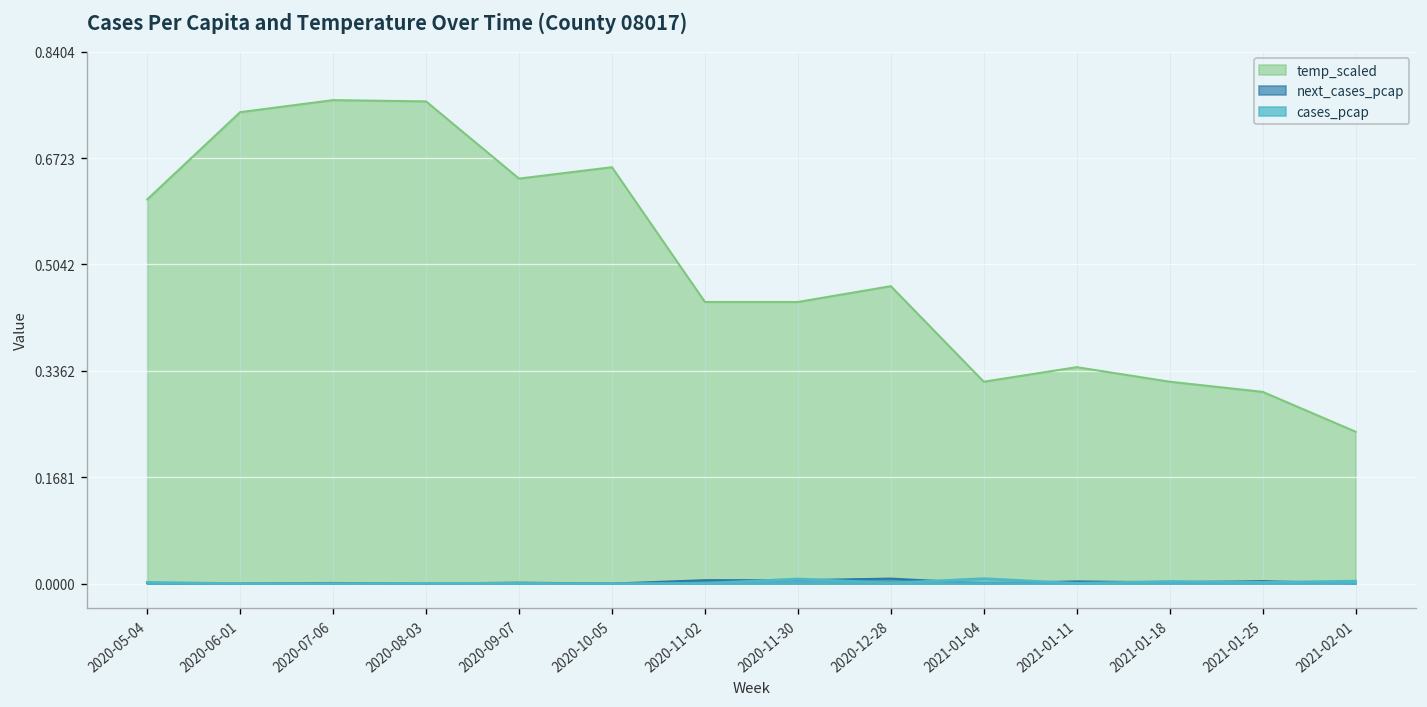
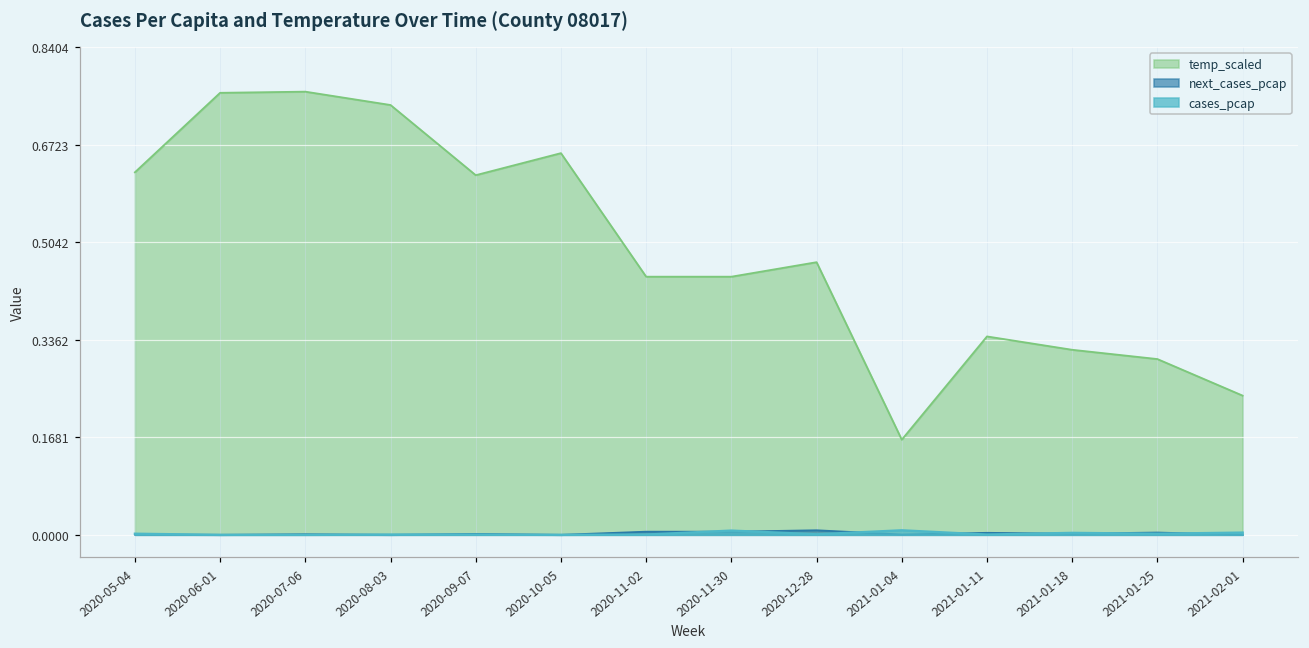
temp_scaled, 2020-05-04: 0.61 -> 0.63
temp_scaled, 2020-06-01: 0.75 -> 0.76
temp_scaled, 2020-08-03: 0.76 -> 0.74
temp_scaled, 2020-09-07: 0.64 -> 0.62
temp_scaled, 2021-01-04: 0.32 -> 0.16
